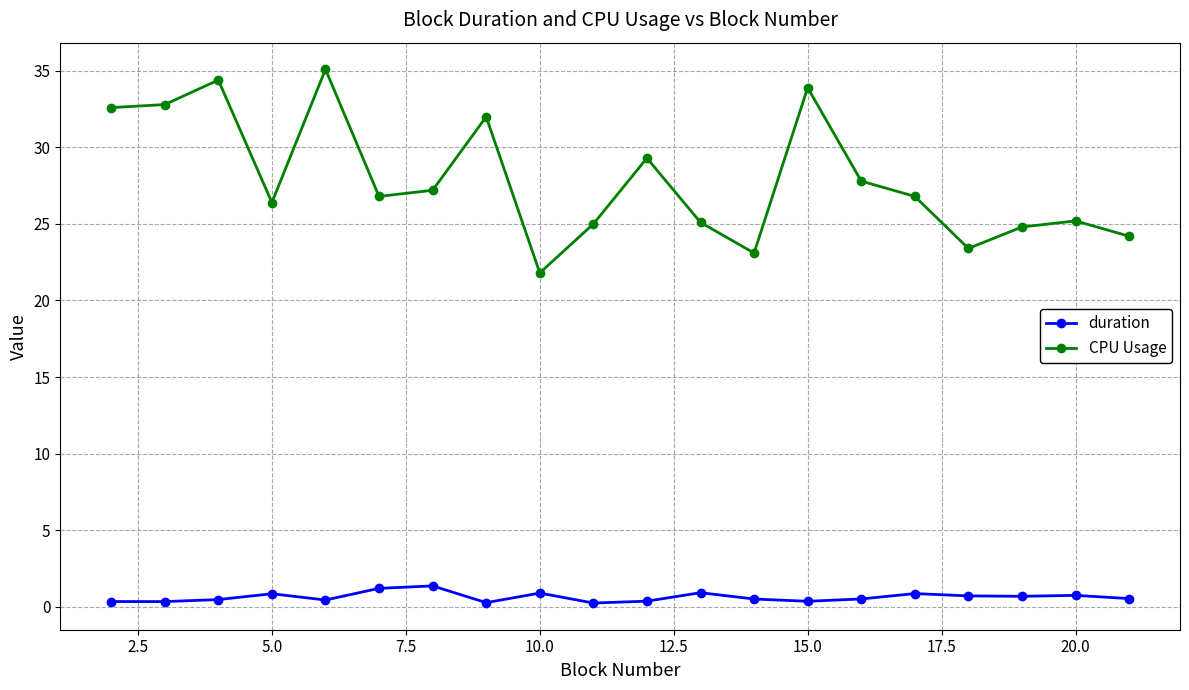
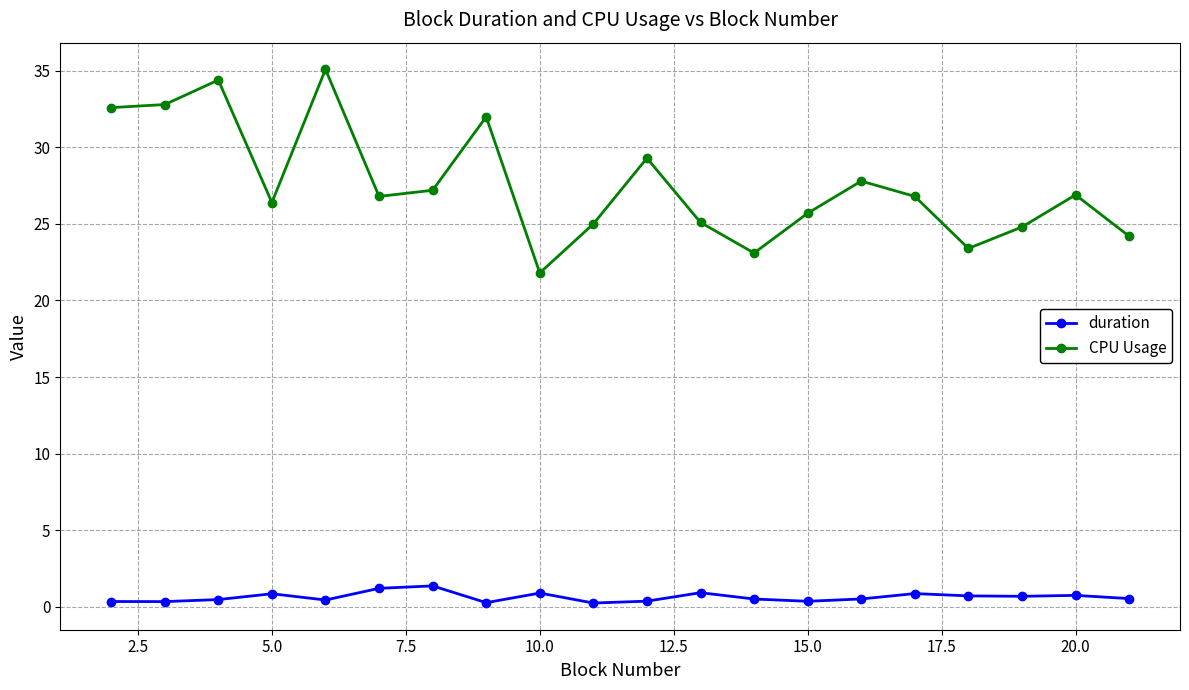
CPU Usage, 15.0: 33.9 -> 25.7
CPU Usage, 20.0: 25.2 -> 26.9
